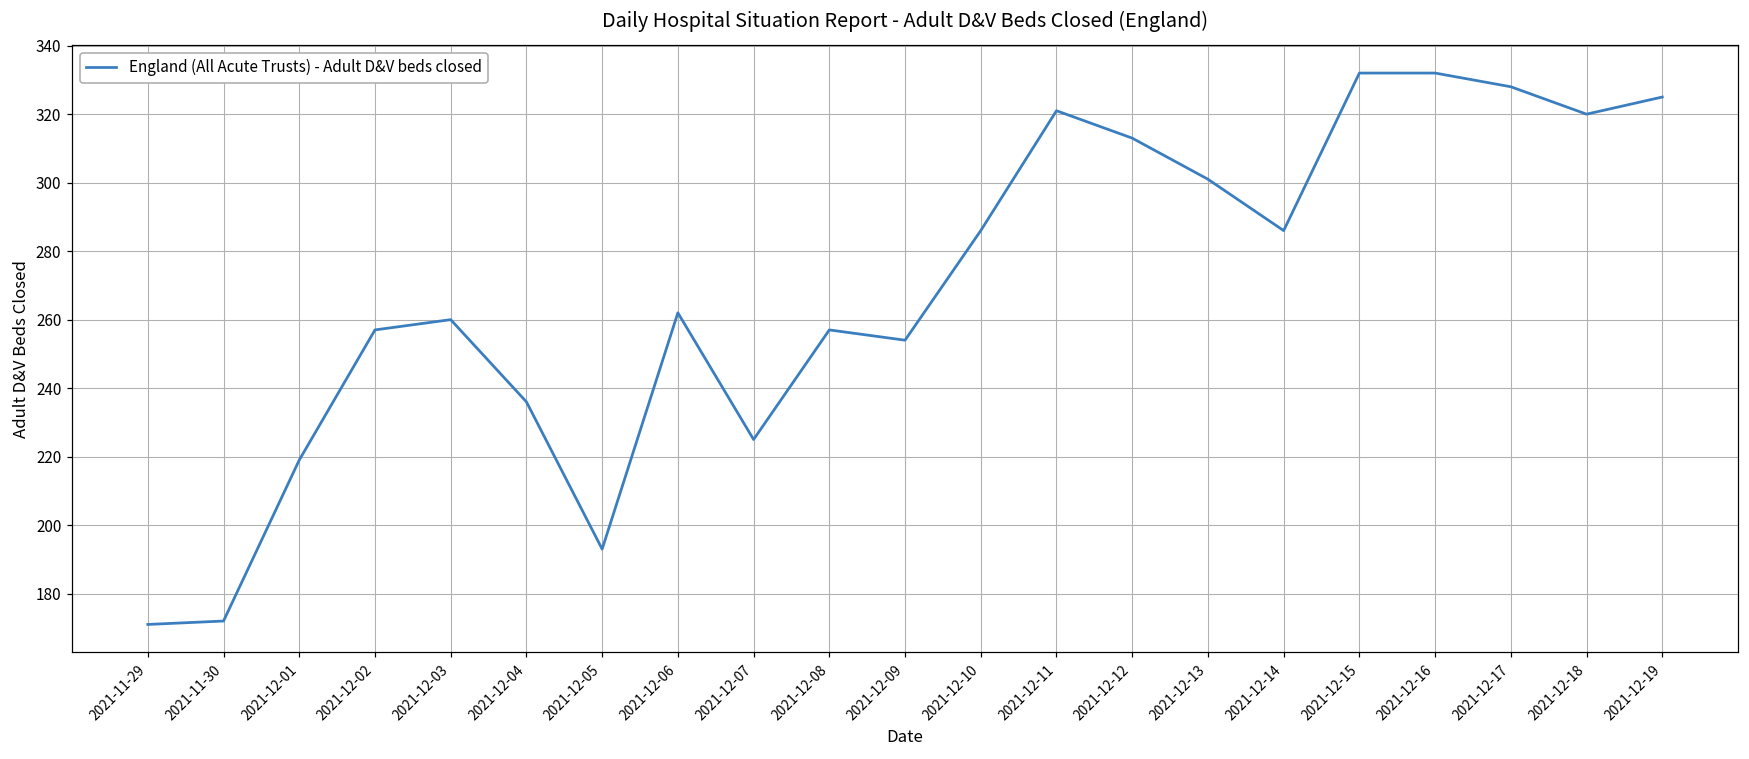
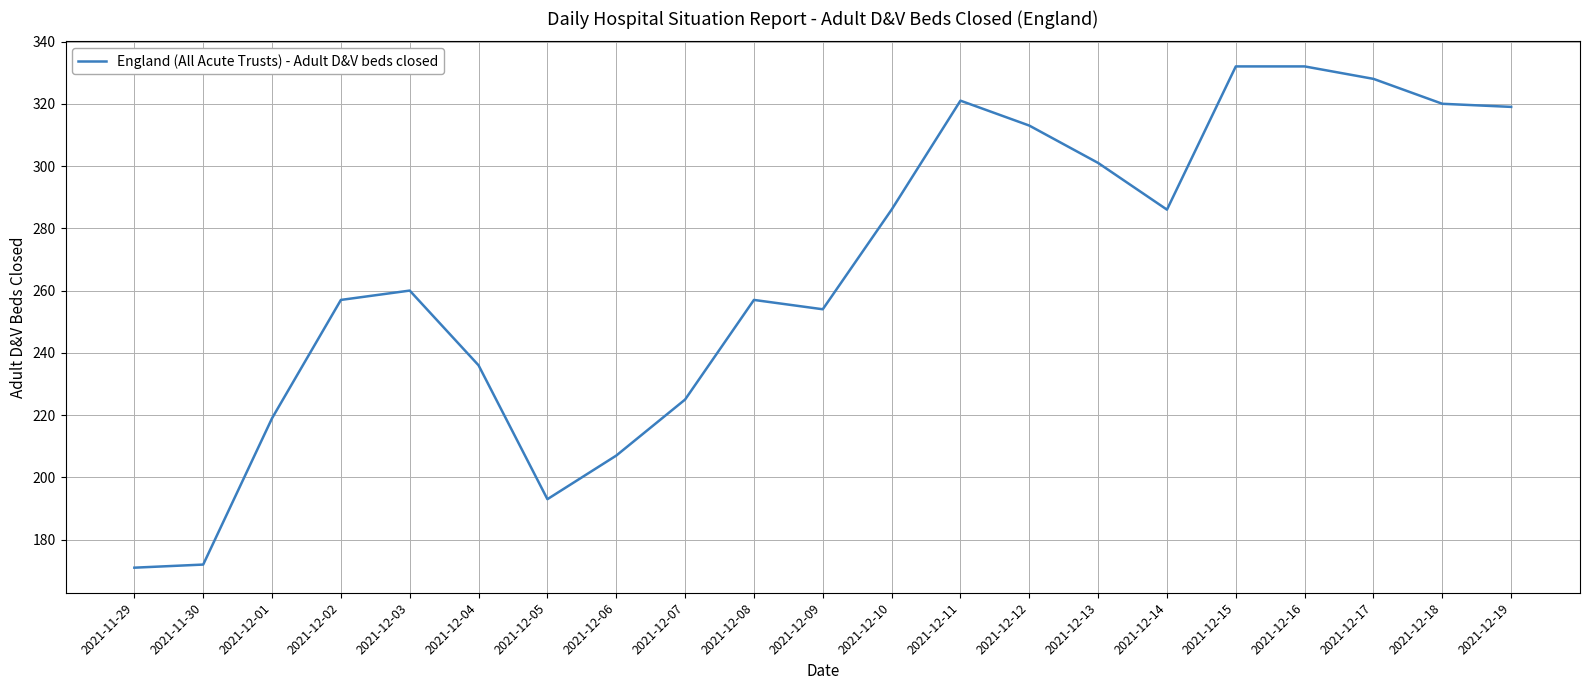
2021-12-06: 262 -> 207
2021-12-19: 325 -> 319
